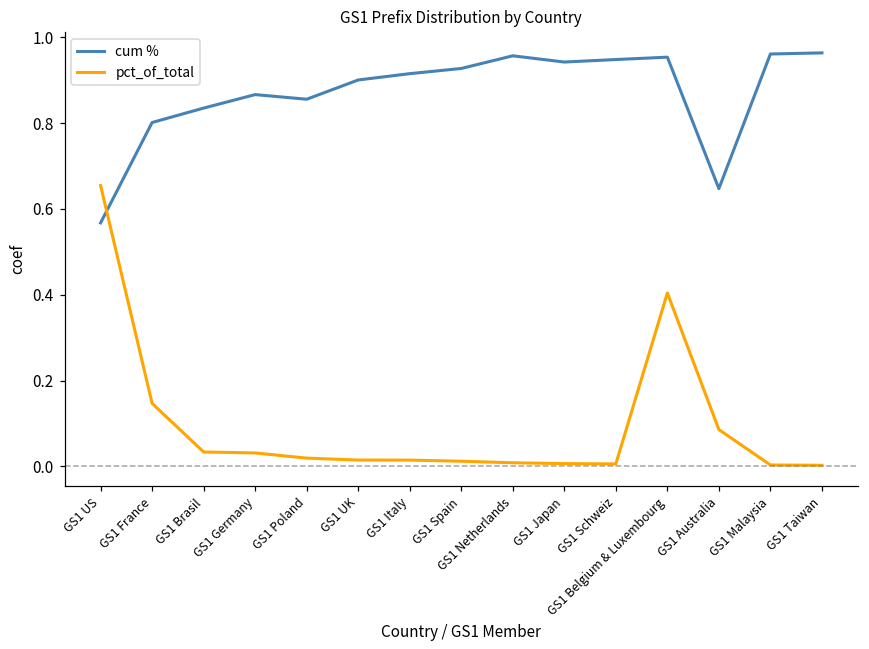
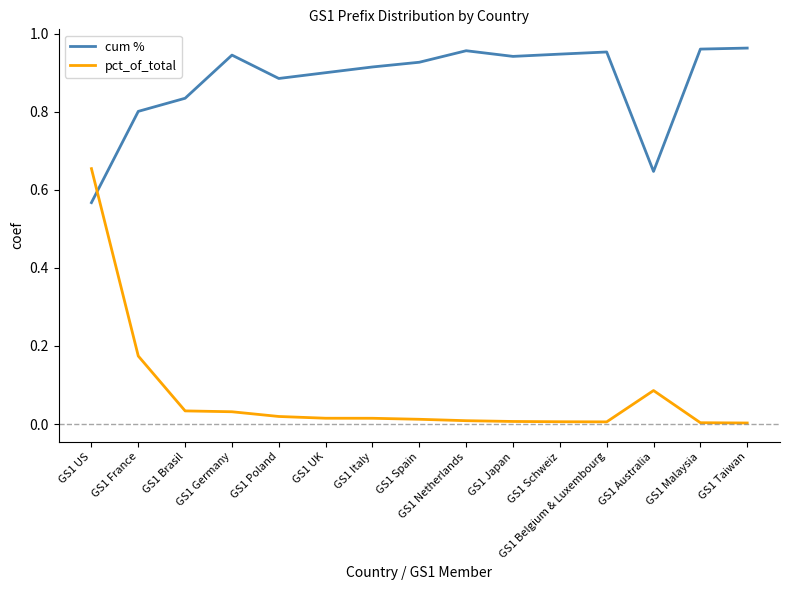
pct_of_total, GS1 France: 0.15 -> 0.17
cum %, GS1 Germany: 0.87 -> 0.95
cum %, GS1 Poland: 0.86 -> 0.89
pct_of_total, GS1 Belgium & Luxembourg: 0.40 -> 0.01
